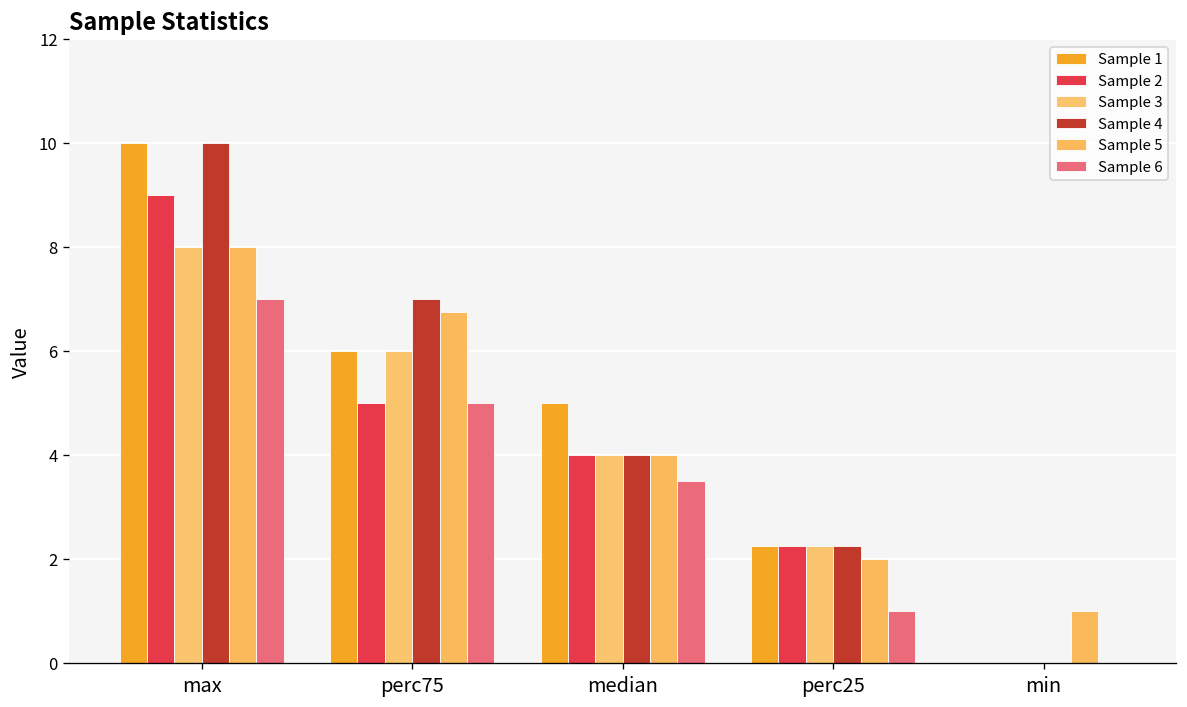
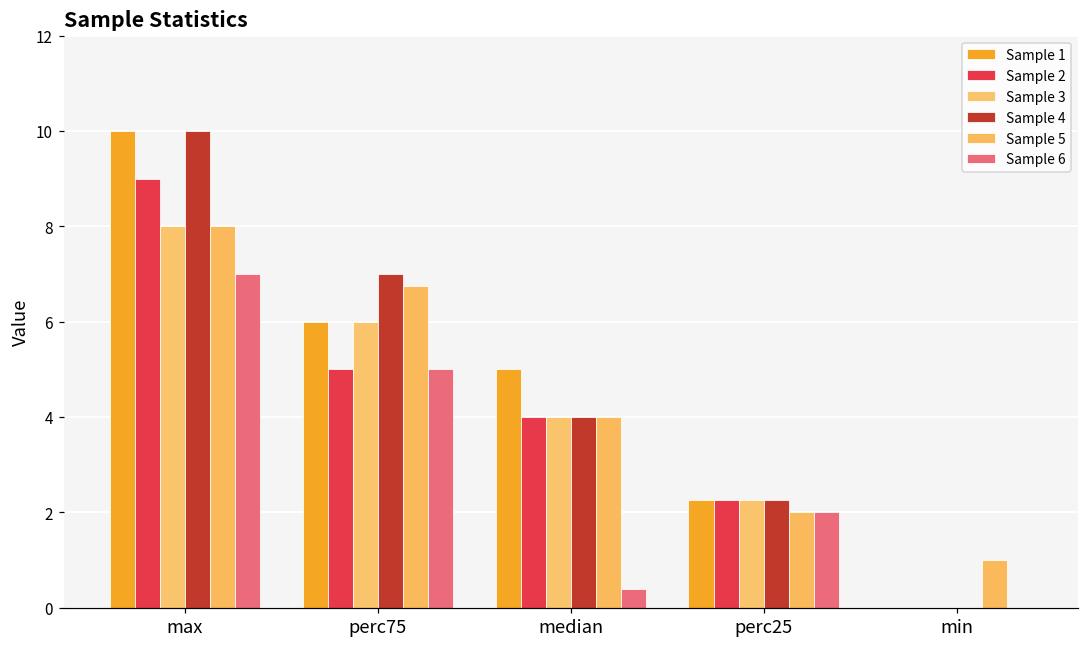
Sample 6, median: 3.5 -> 0.4
Sample 6, perc25: 1 -> 2
